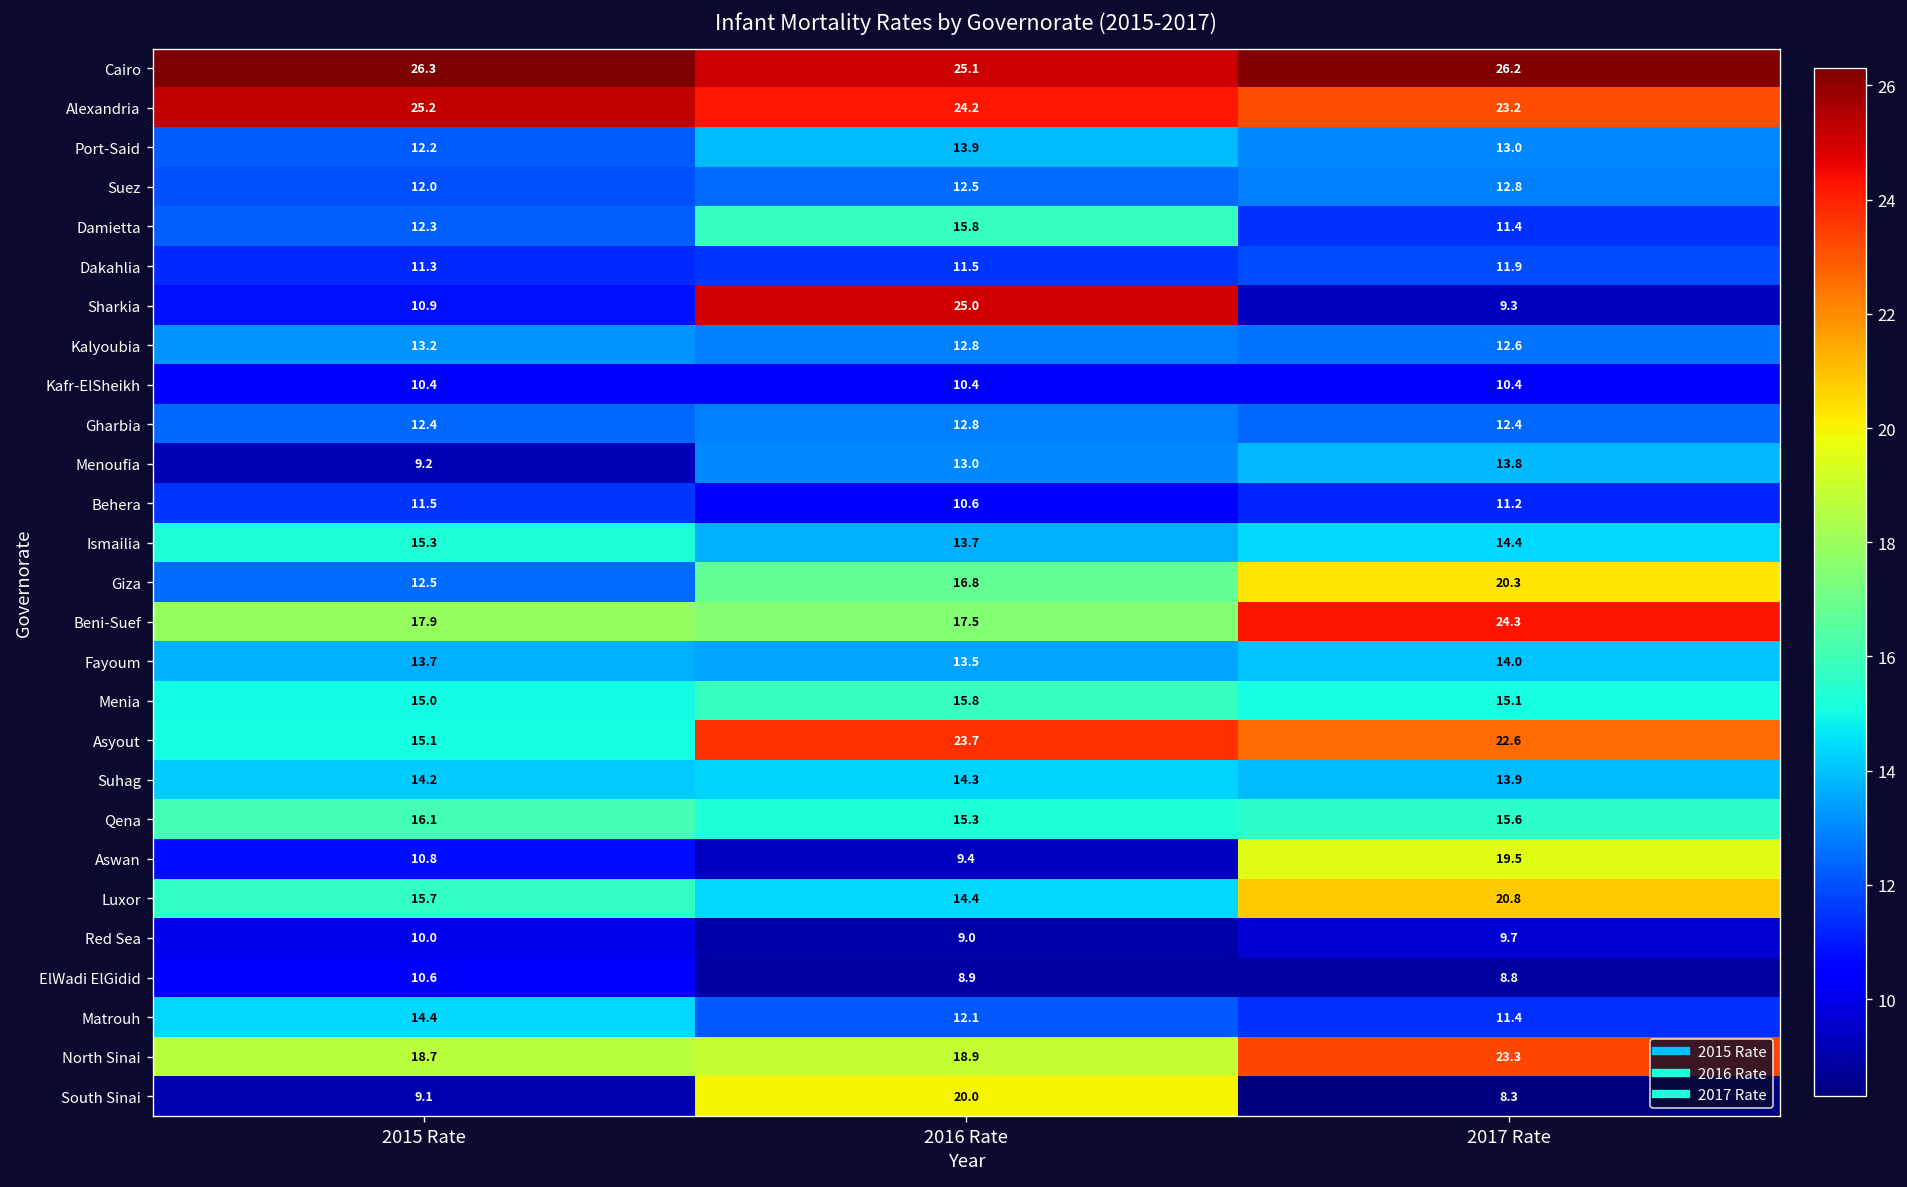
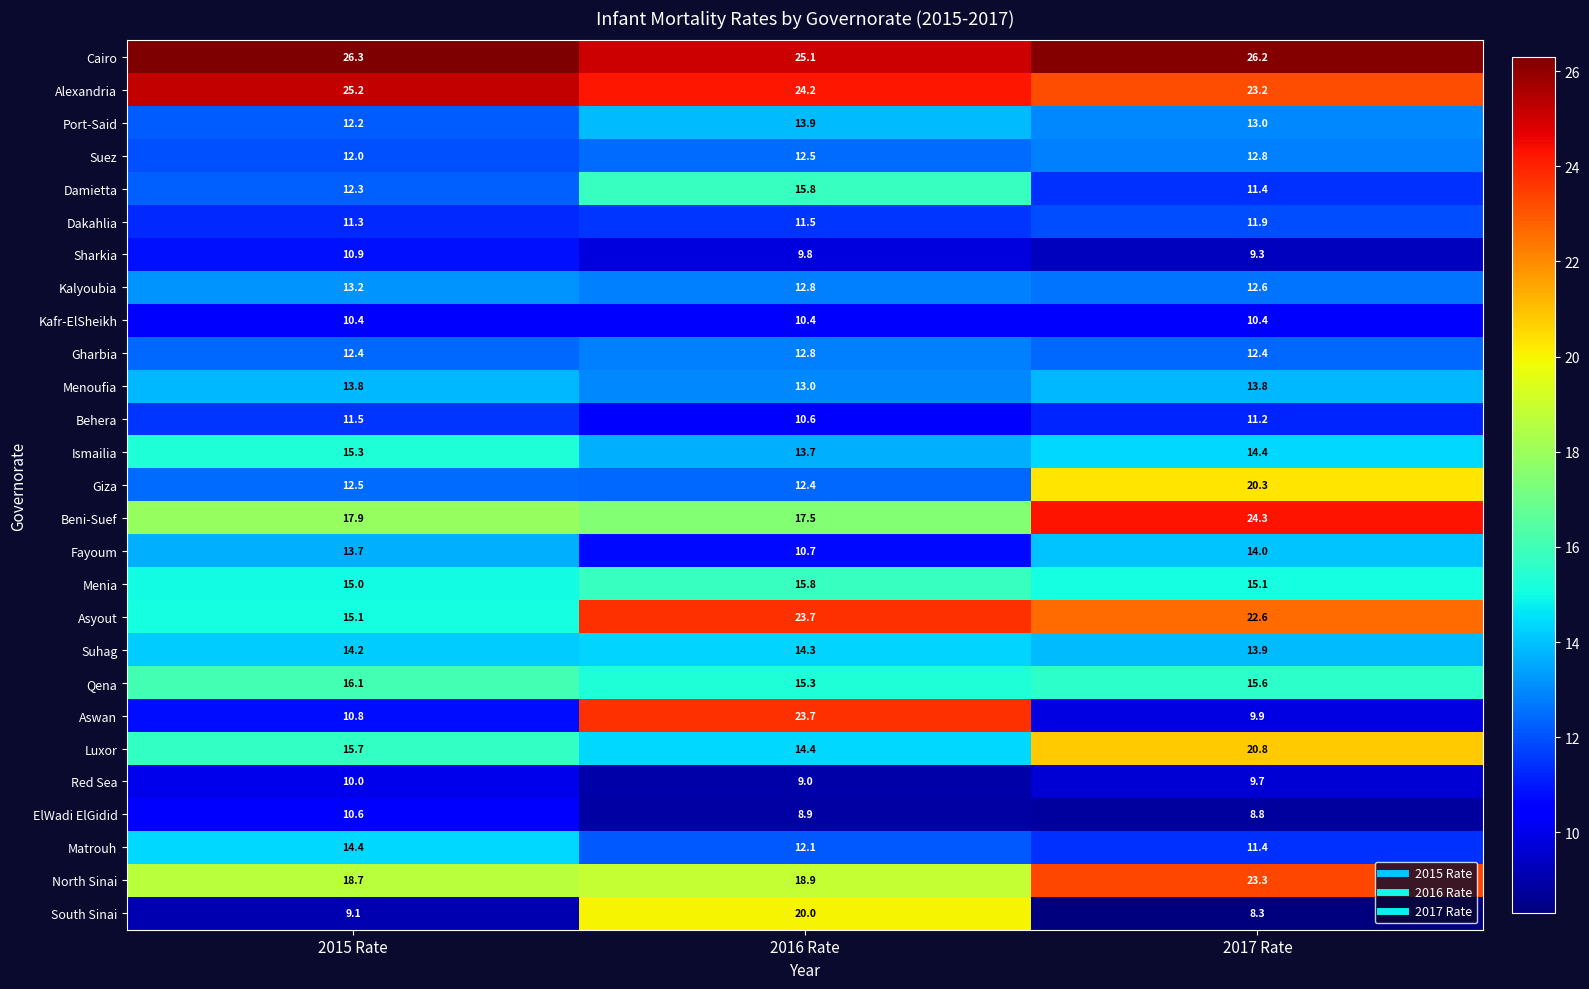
Sharkia, 2016 Rate: 25.0 -> 9.8
Menoufia, 2015 Rate: 9.2 -> 13.8
Giza, 2016 Rate: 16.8 -> 12.4
Fayoum, 2016 Rate: 13.5 -> 10.7
Aswan, 2016 Rate: 9.4 -> 23.7
Aswan, 2017 Rate: 19.5 -> 9.9
